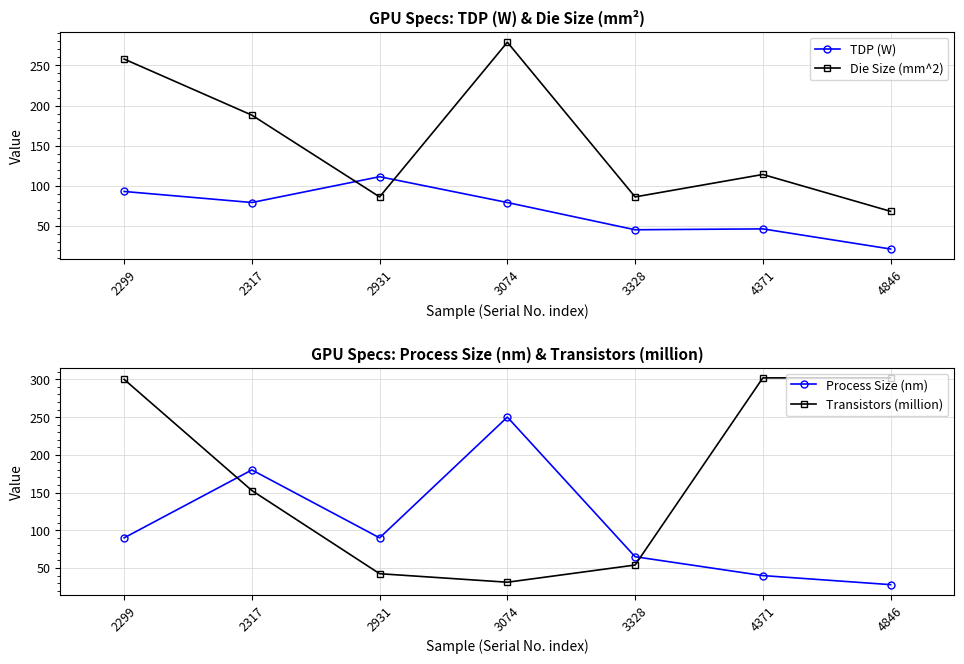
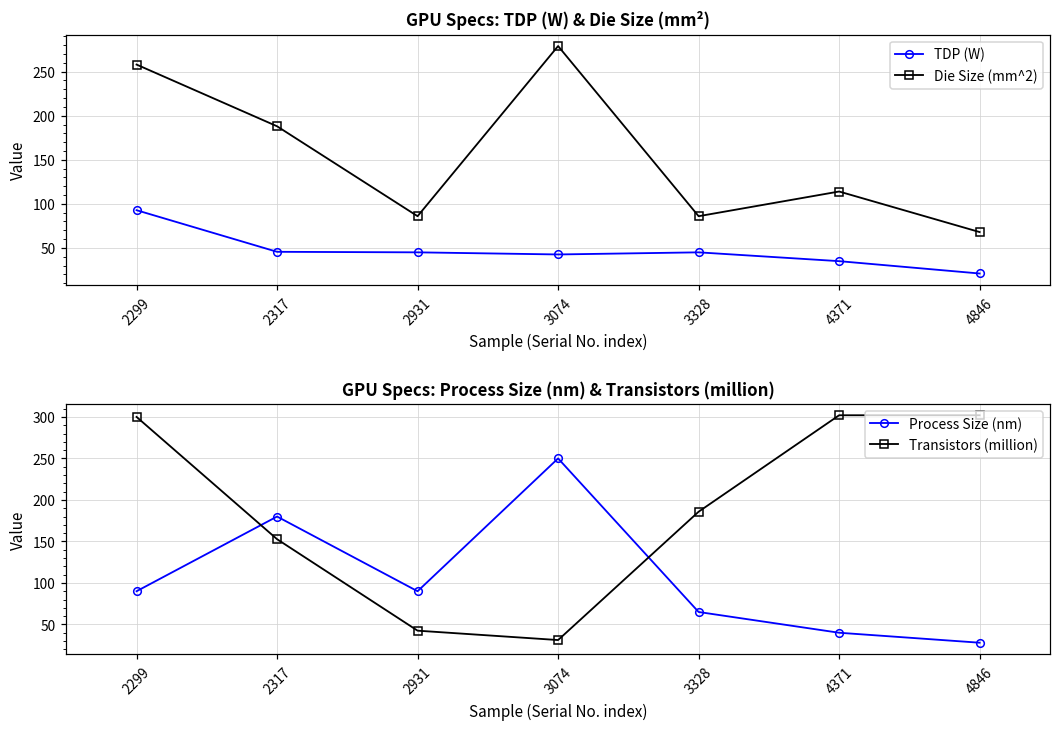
GPU Specs: TDP (W) & Die Size (mm²), TDP (W), 2317: 80 -> 50
GPU Specs: TDP (W) & Die Size (mm²), TDP (W), 2931: 110 -> 50
GPU Specs: TDP (W) & Die Size (mm²), TDP (W), 3074: 80 -> 40
GPU Specs: TDP (W) & Die Size (mm²), TDP (W), 4371: 50 -> 40
GPU Specs: Process Size (nm) & Transistors (million), Transistors (million), 3328: 50 -> 190
